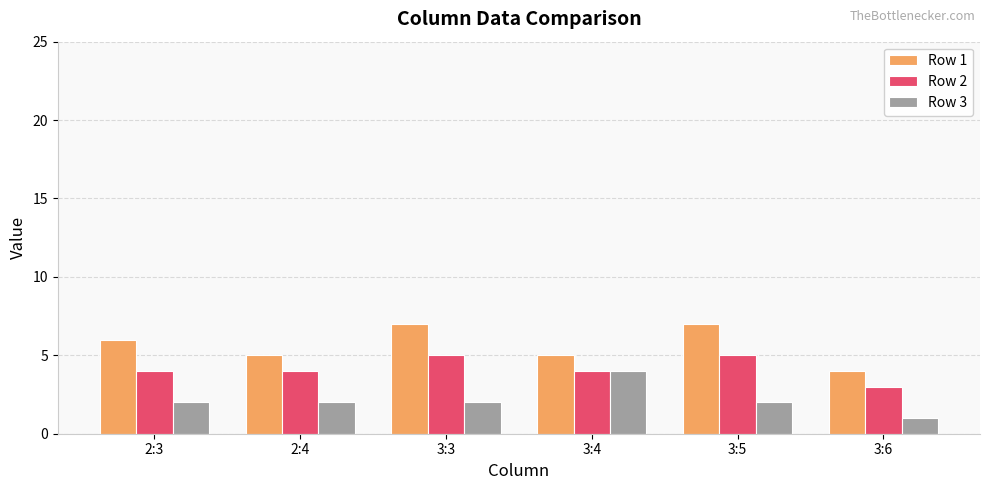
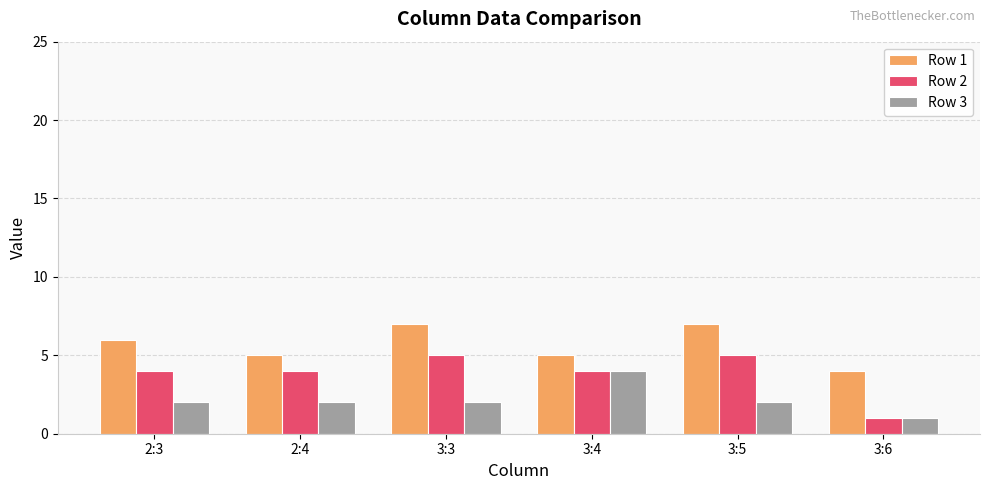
Row 2, 3:6: 3 -> 1
